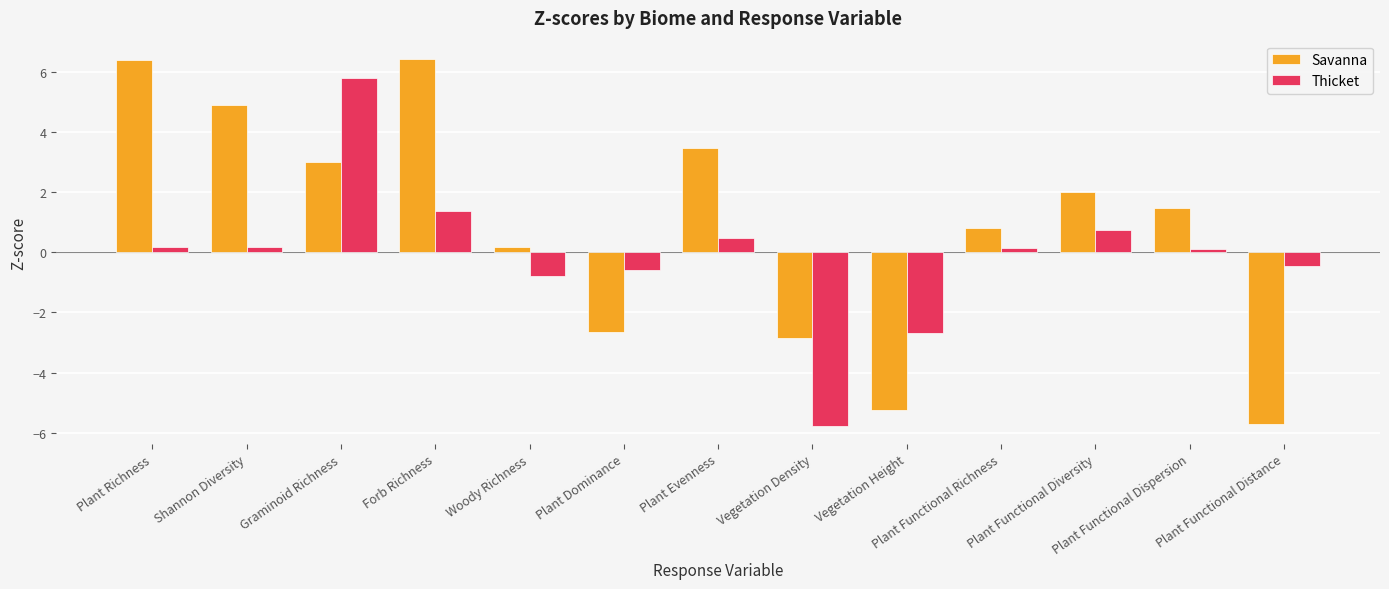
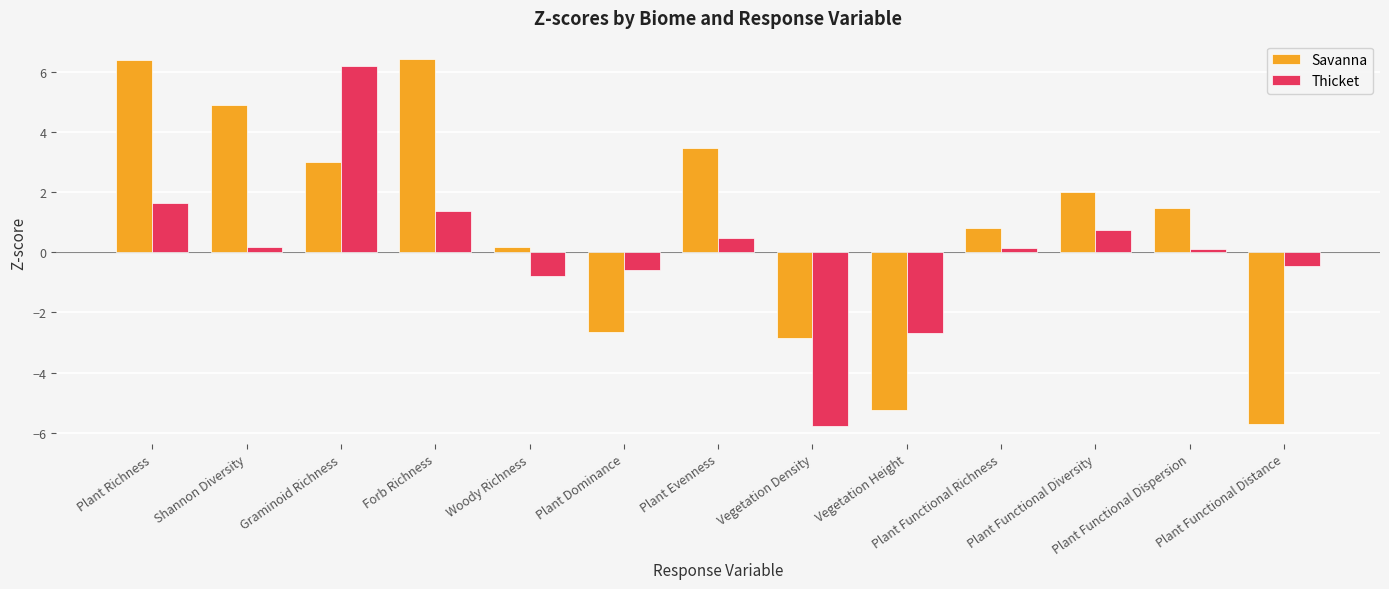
Thicket, Plant Richness: 0.2 -> 1.6
Thicket, Graminoid Richness: 5.8 -> 6.2
